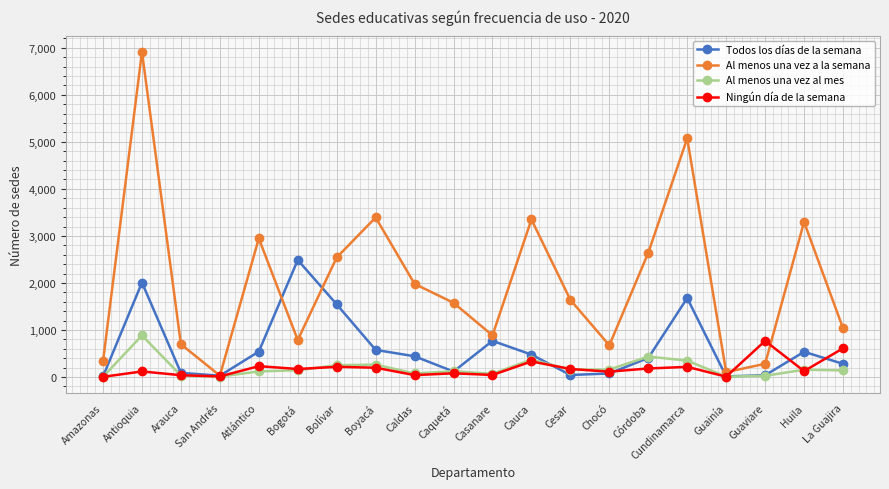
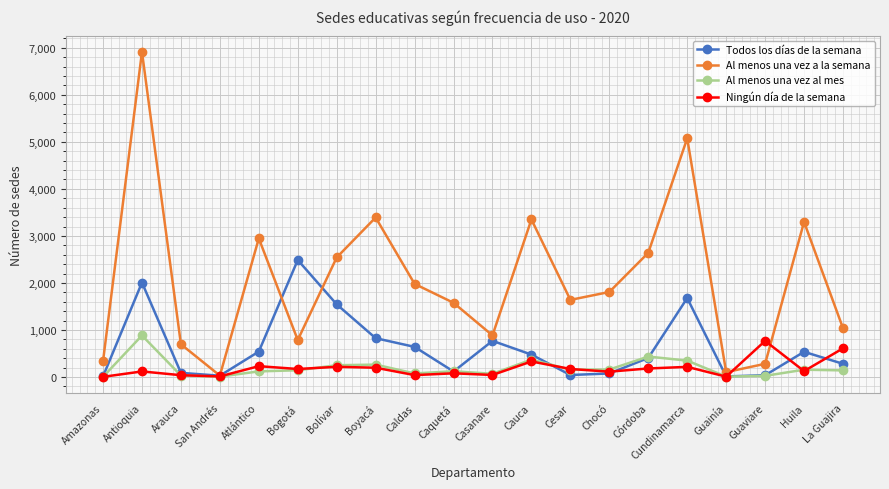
Todos los días de la semana, Boyacá: 600 -> 800
Todos los días de la semana, Caldas: 400 -> 600
Al menos una vez a la semana, Chocó: 700 -> 1,800
